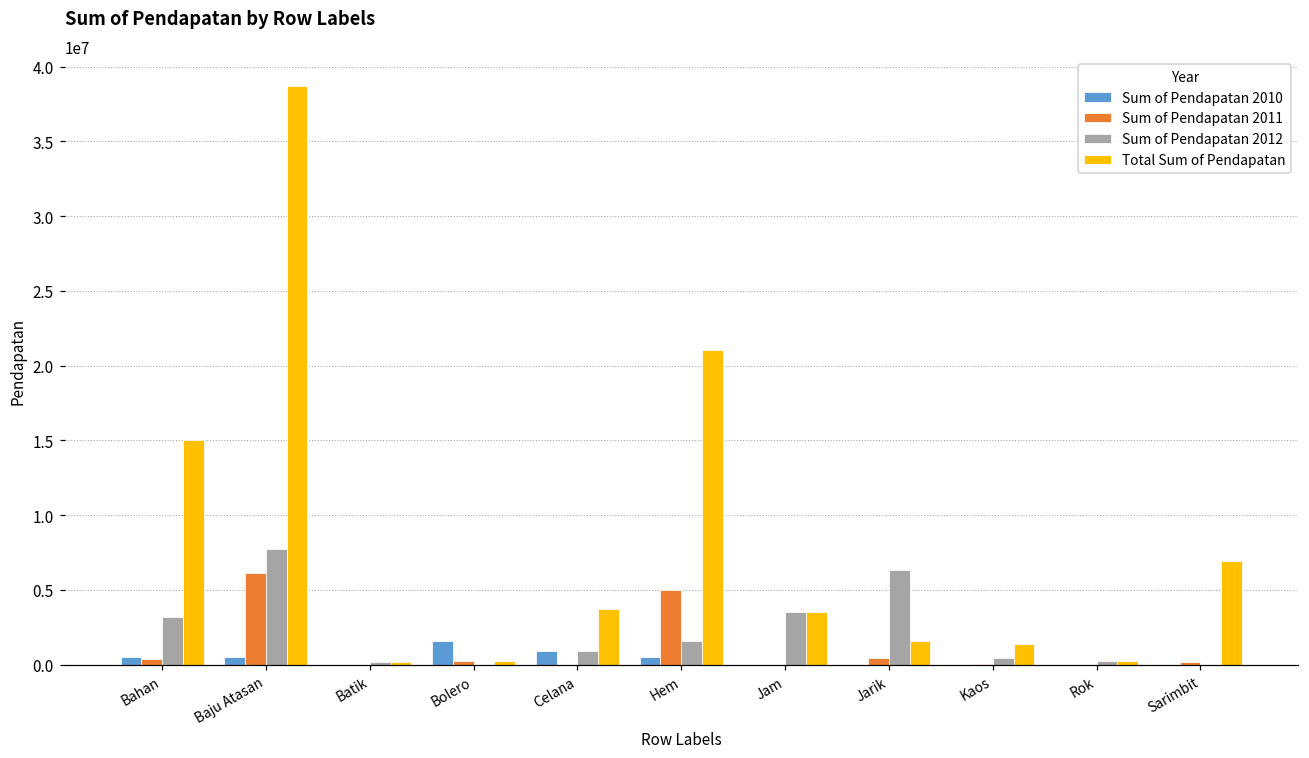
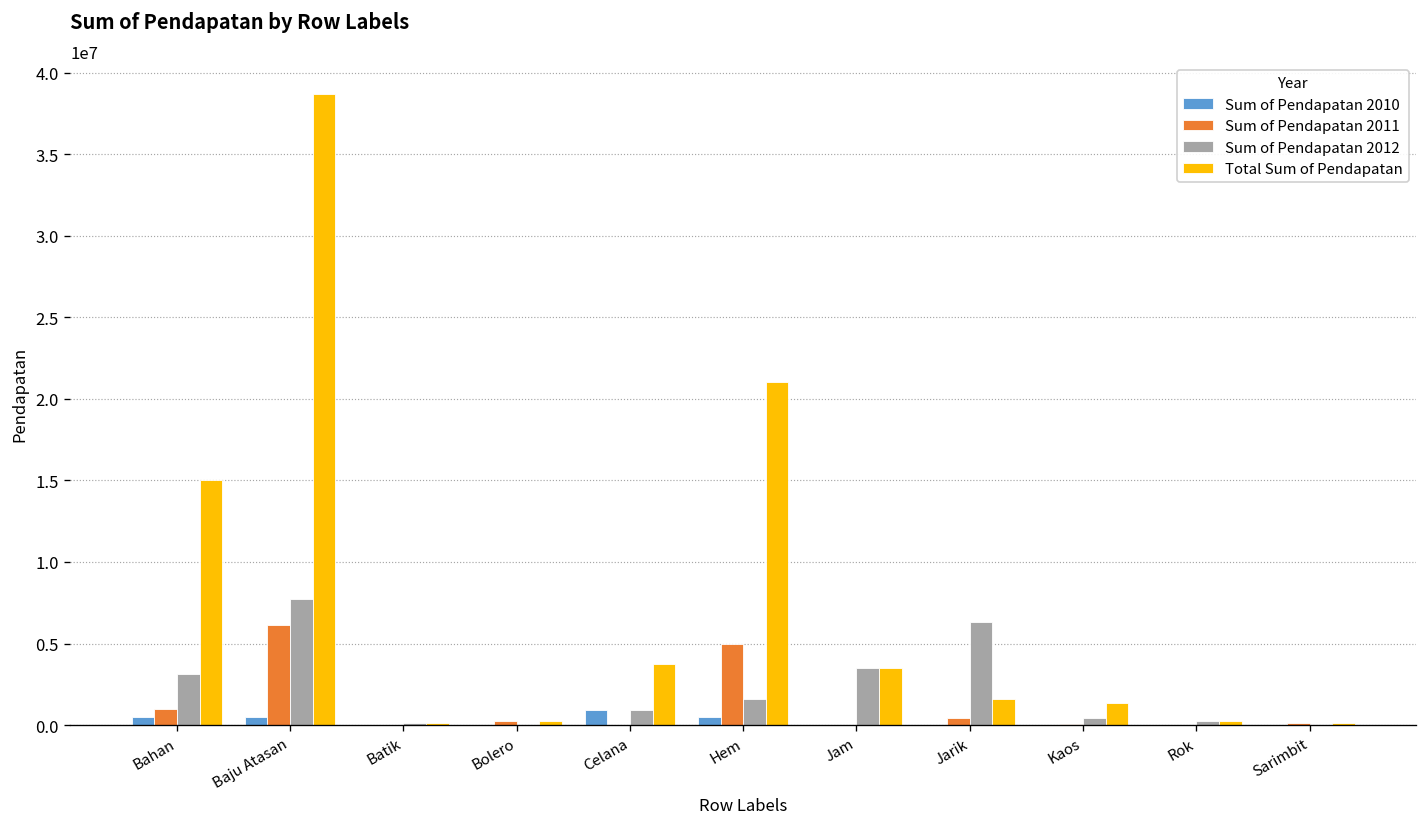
Sum of Pendapatan 2011, Bahan: 400000 -> 1000000
Sum of Pendapatan 2010, Bolero: 1600000 -> 0
Total Sum of Pendapatan, Sarimbit: 6900000 -> 200000
